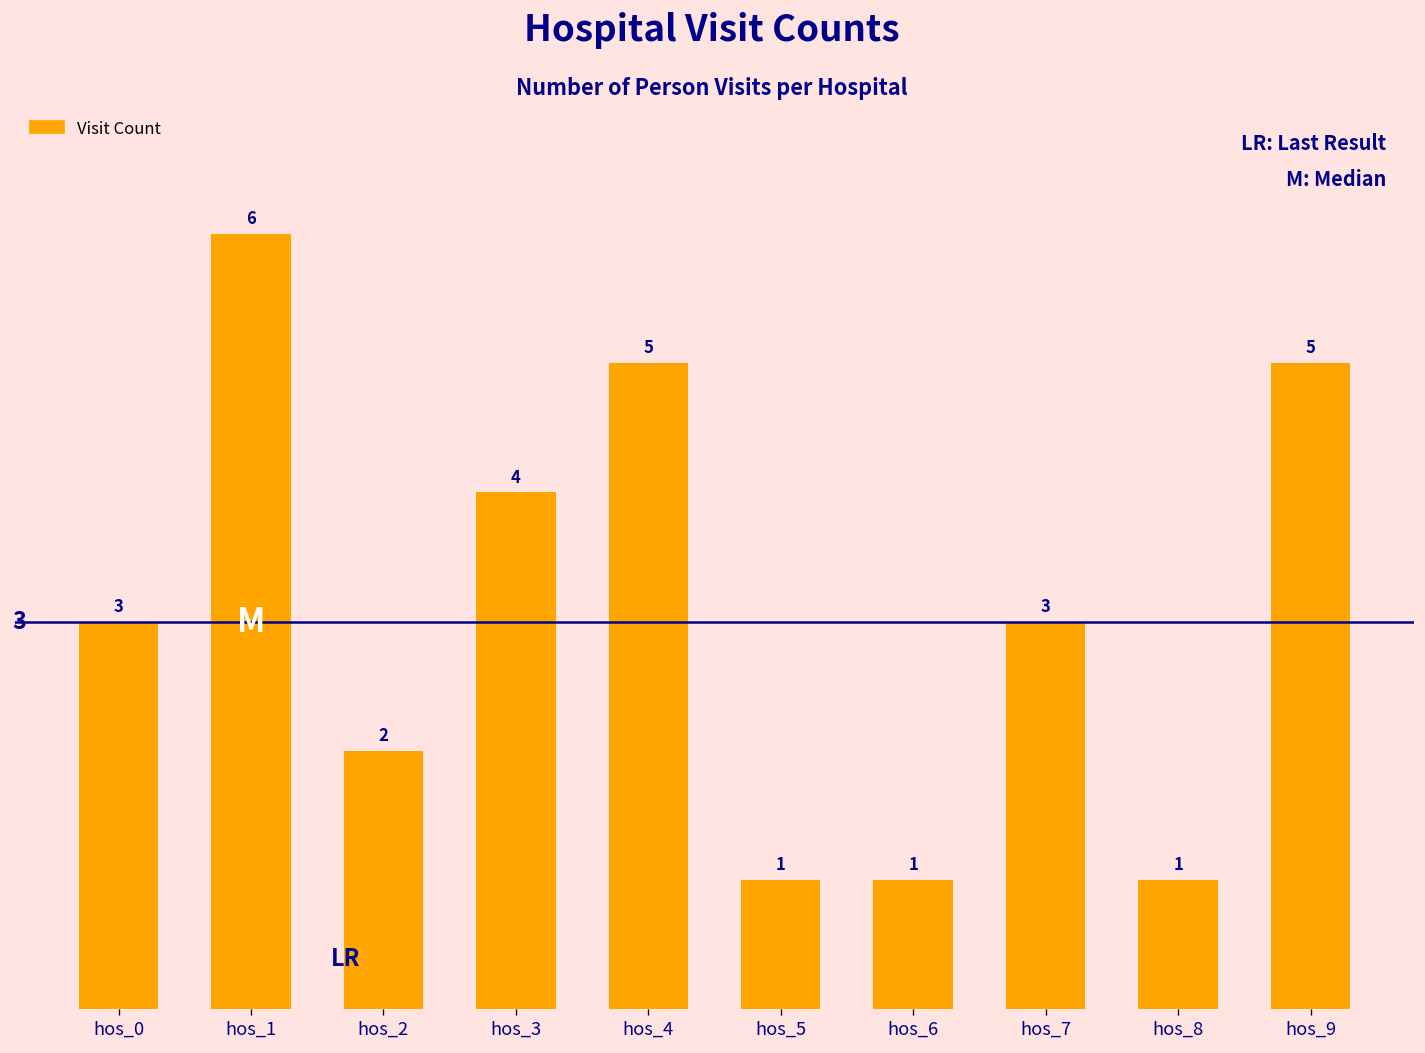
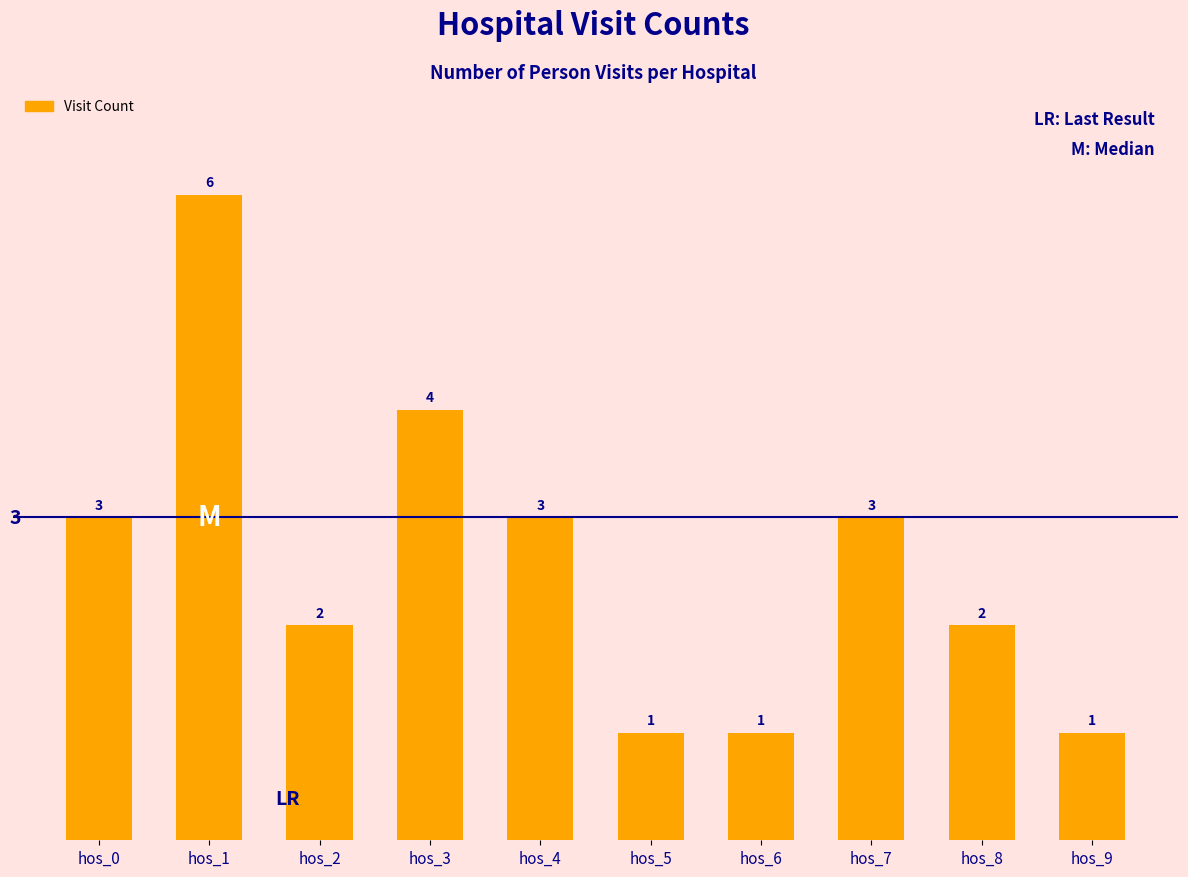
hos_4: 5 -> 3
hos_8: 1 -> 2
hos_9: 5 -> 1
